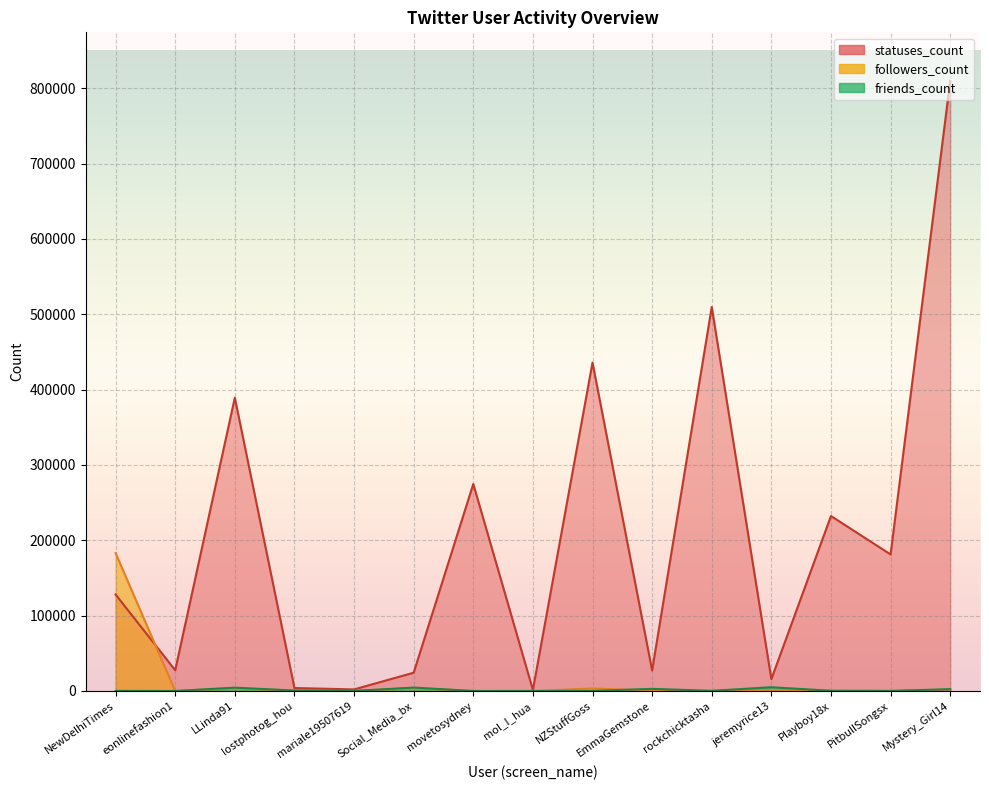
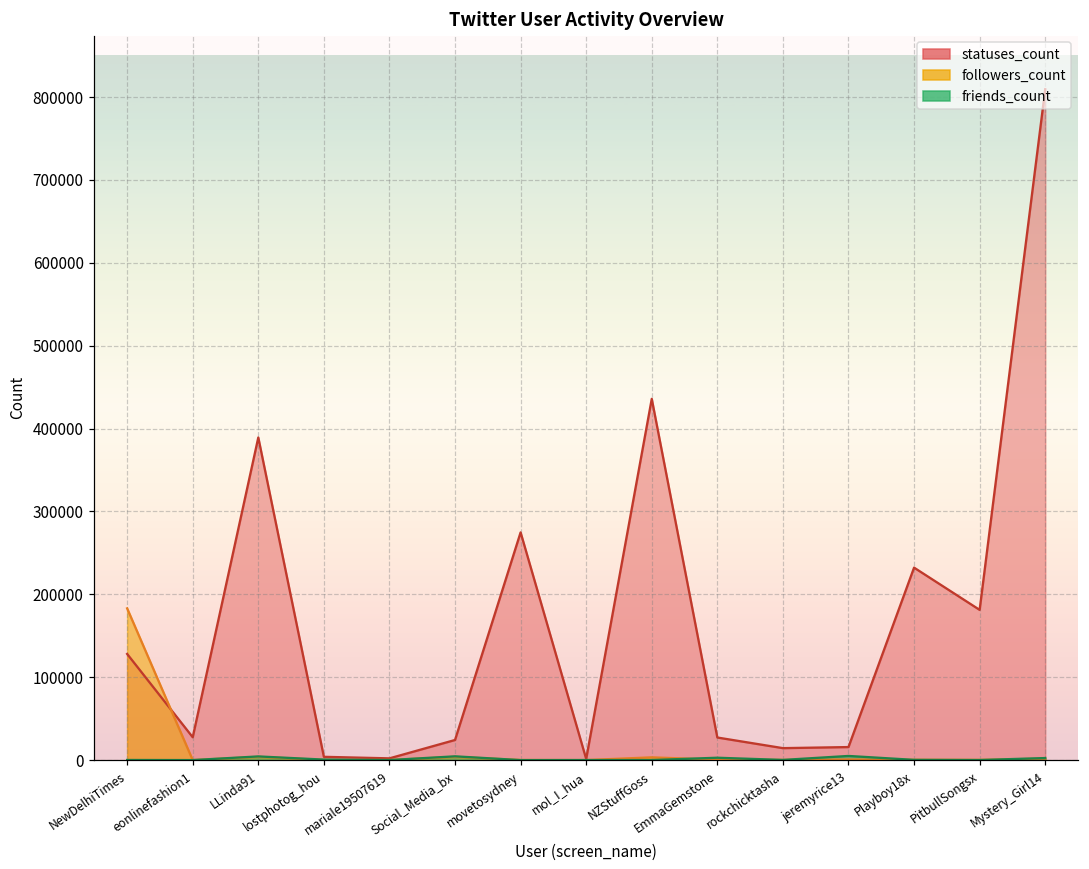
statuses_count, rockchicktasha: 510000 -> 10000
